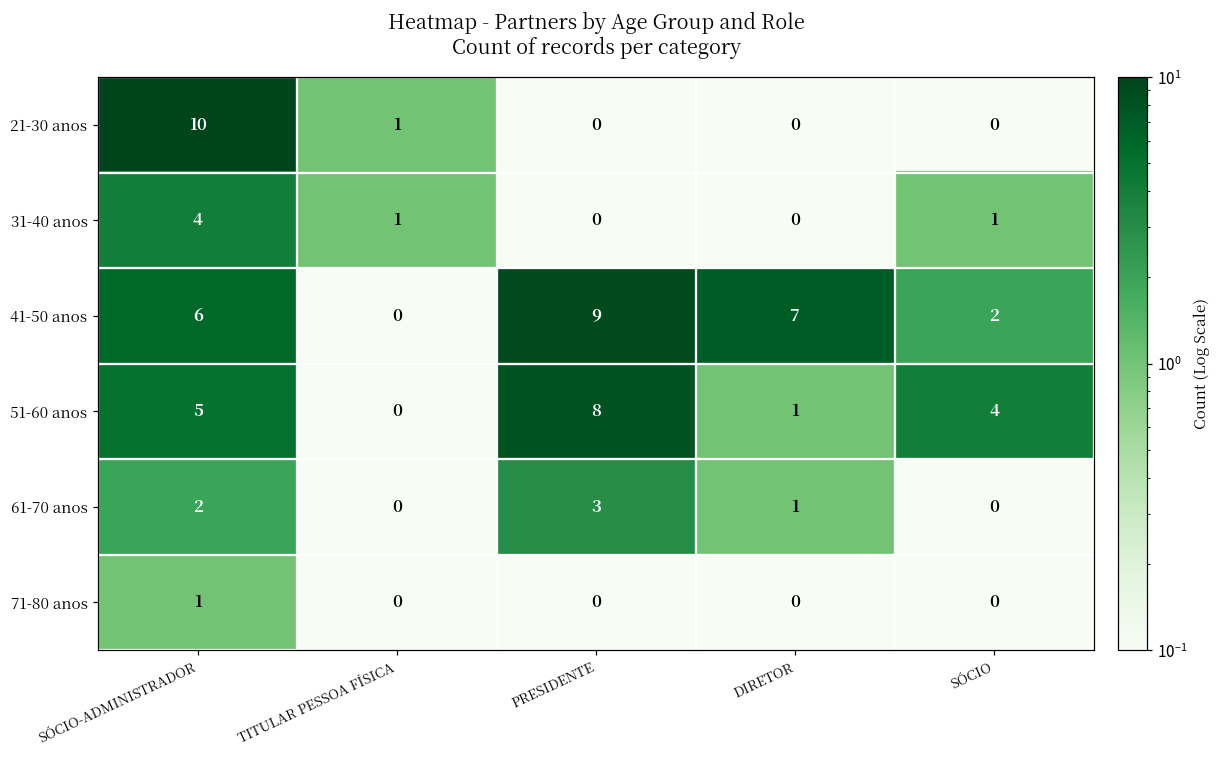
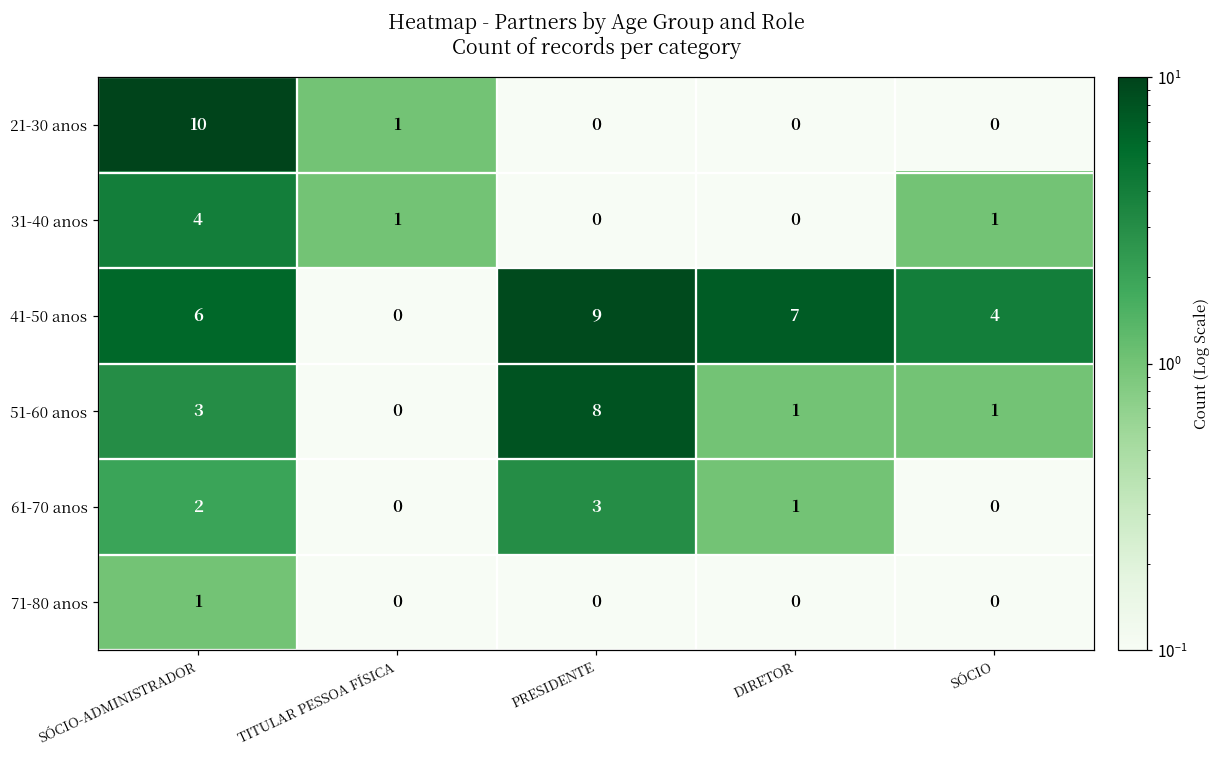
41-50 anos, SÓCIO: 2 -> 4
51-60 anos, SÓCIO-ADMINISTRADOR: 5 -> 3
51-60 anos, SÓCIO: 4 -> 1
